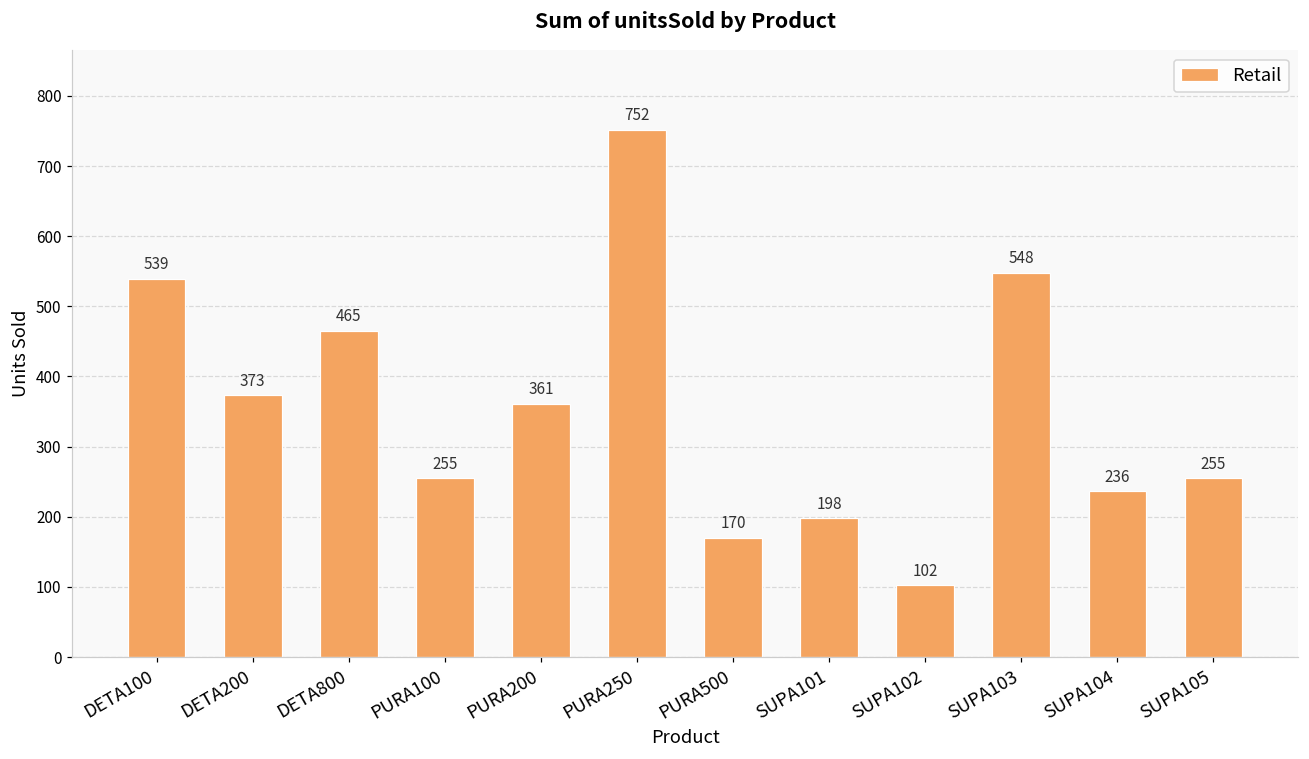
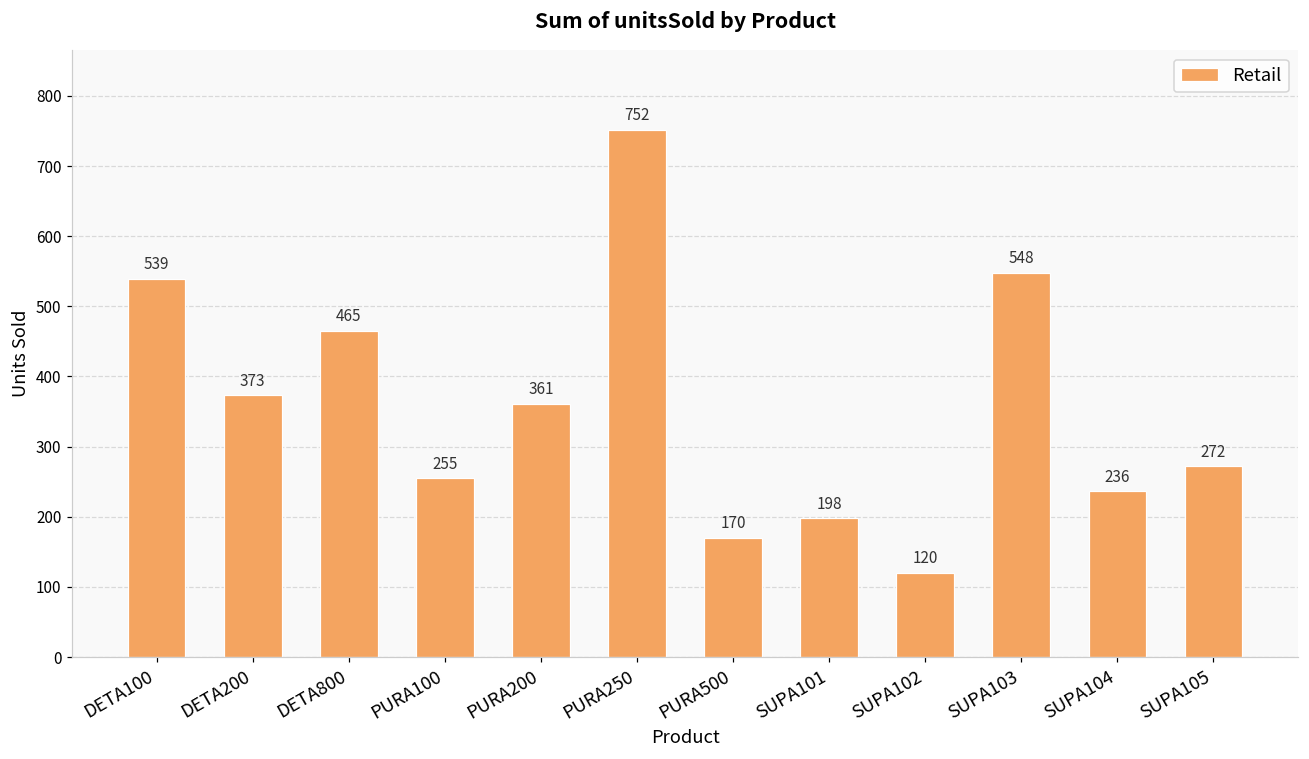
SUPA102: 102 -> 120
SUPA105: 255 -> 272
